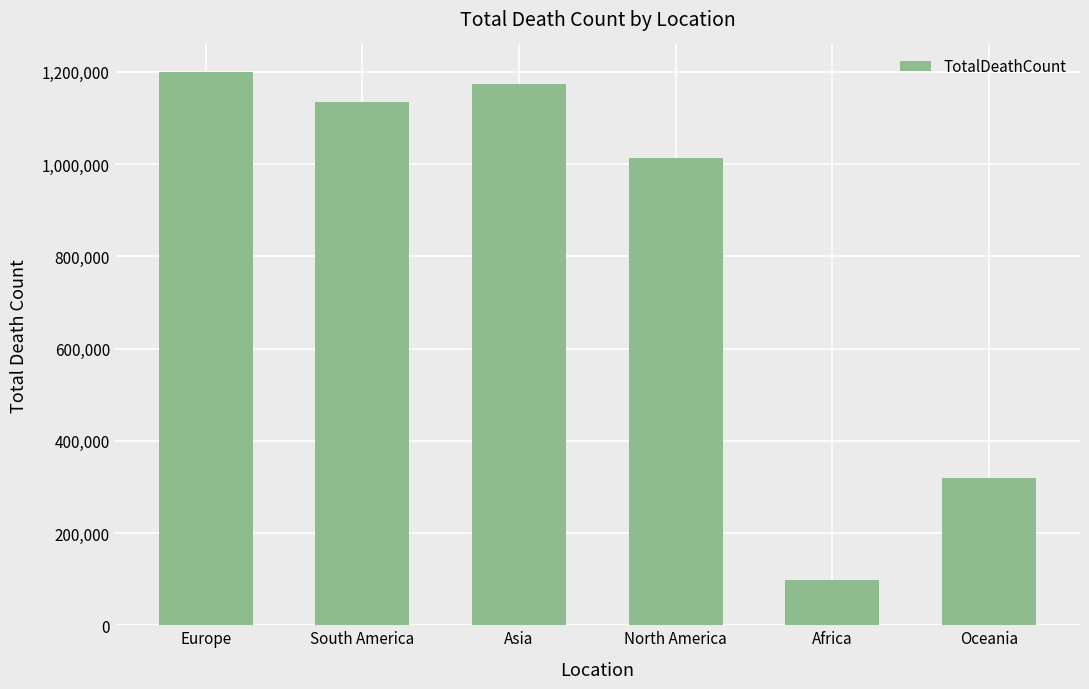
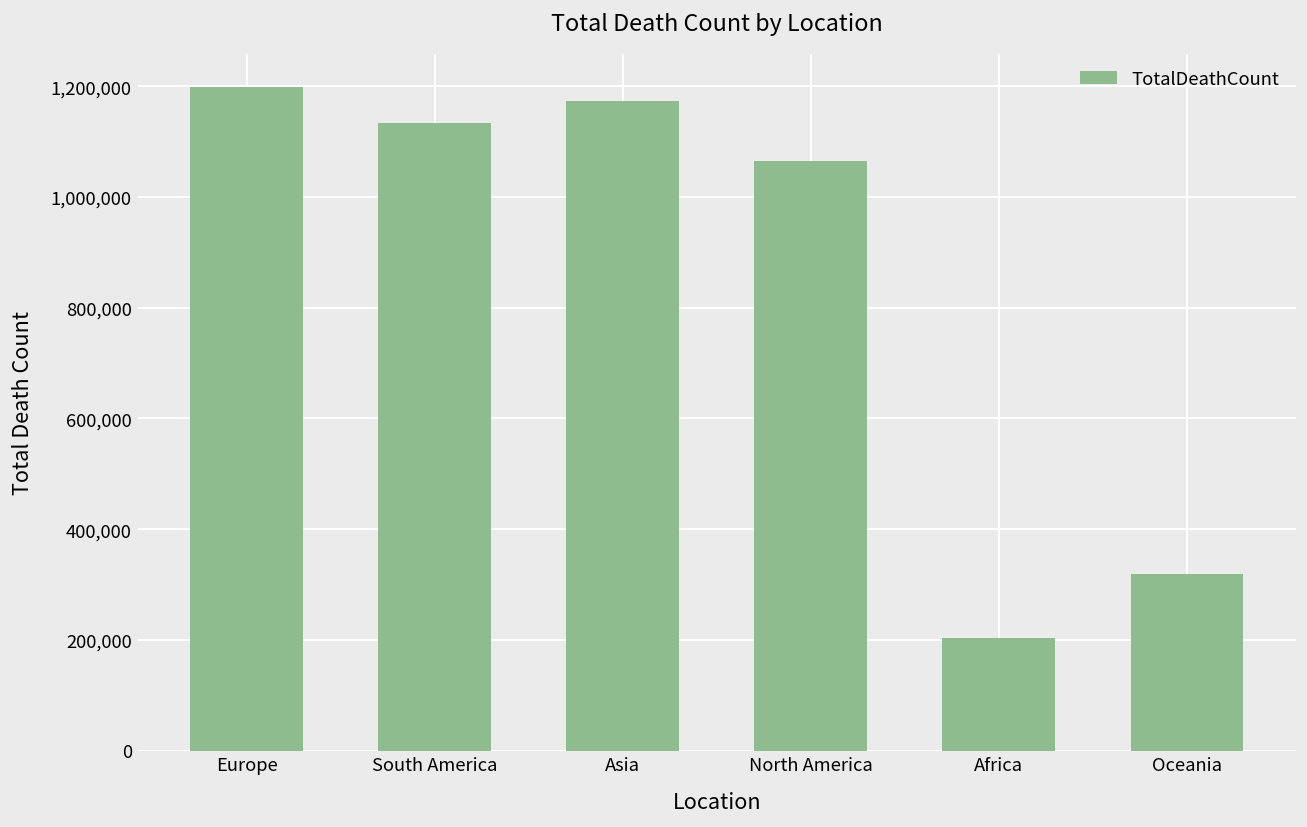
North America: 1,010,000 -> 1,070,000
Africa: 100,000 -> 200,000
